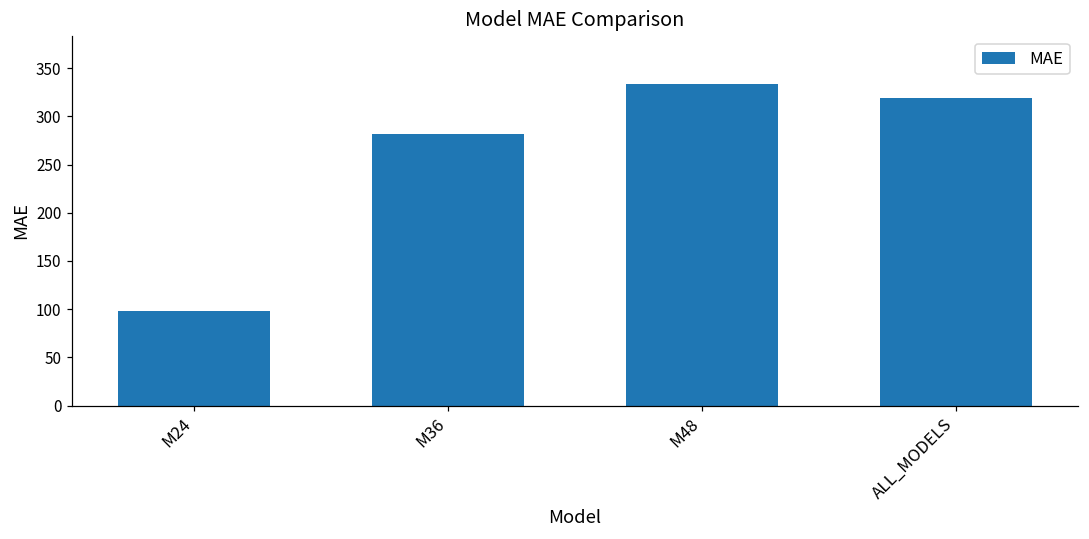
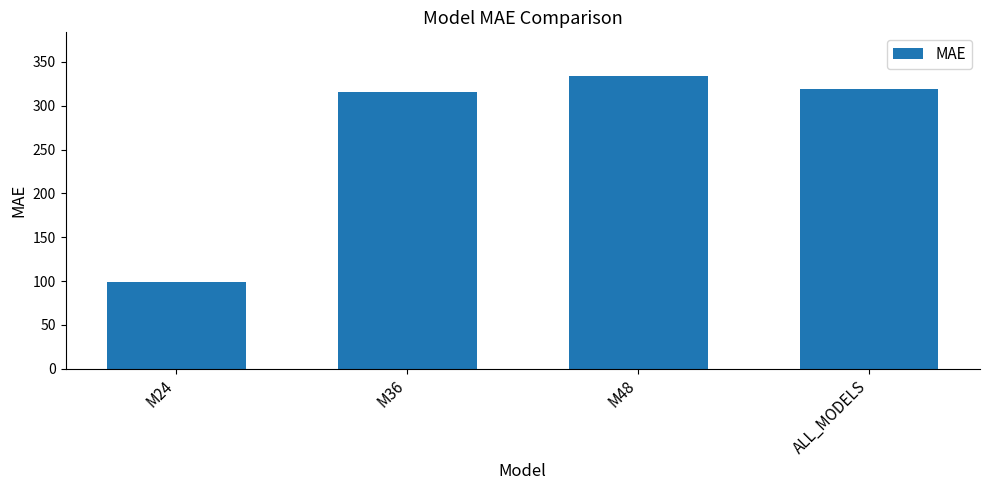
M36: 280 -> 320
